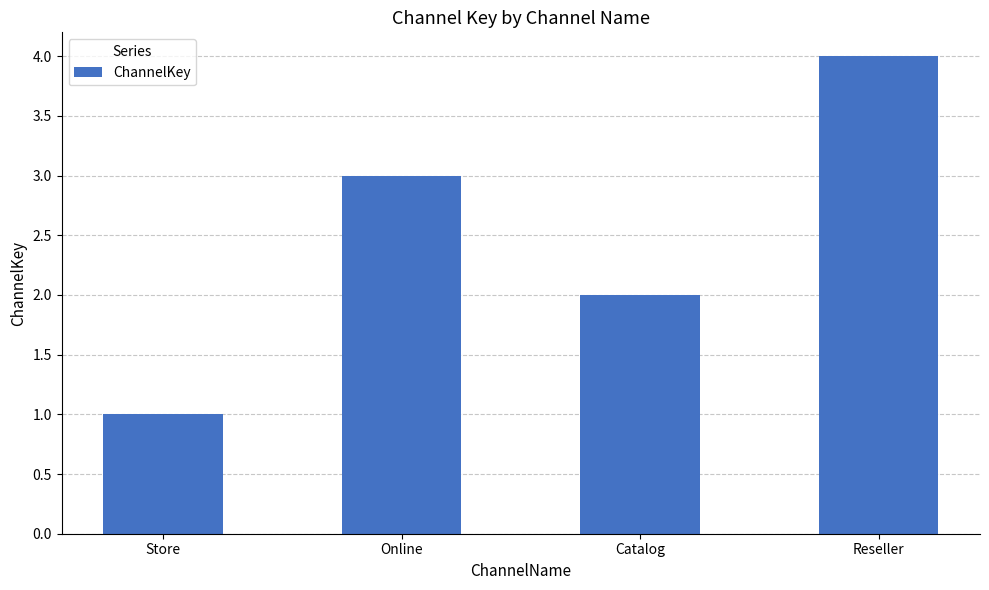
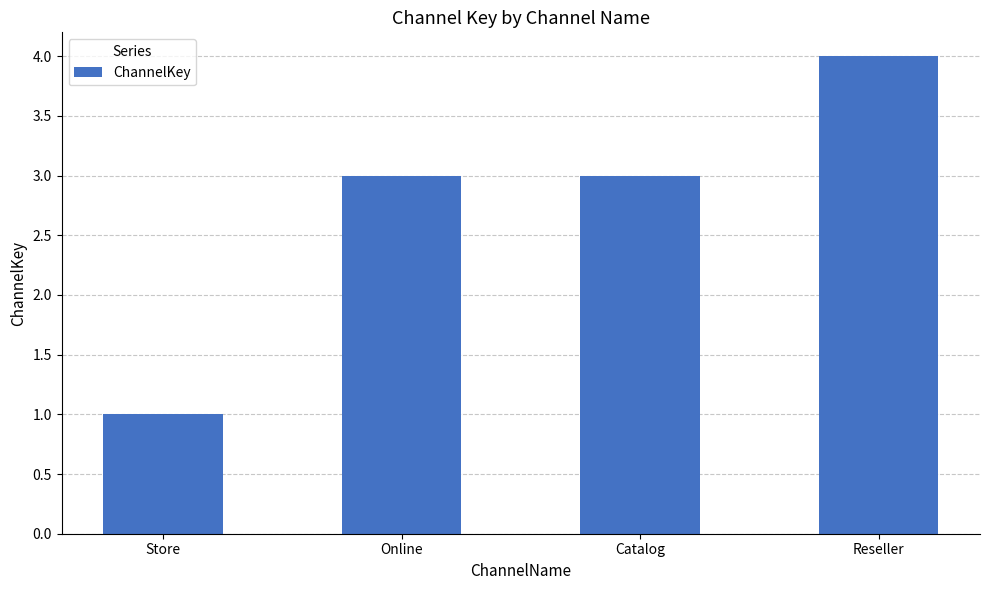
Catalog: 2 -> 3
